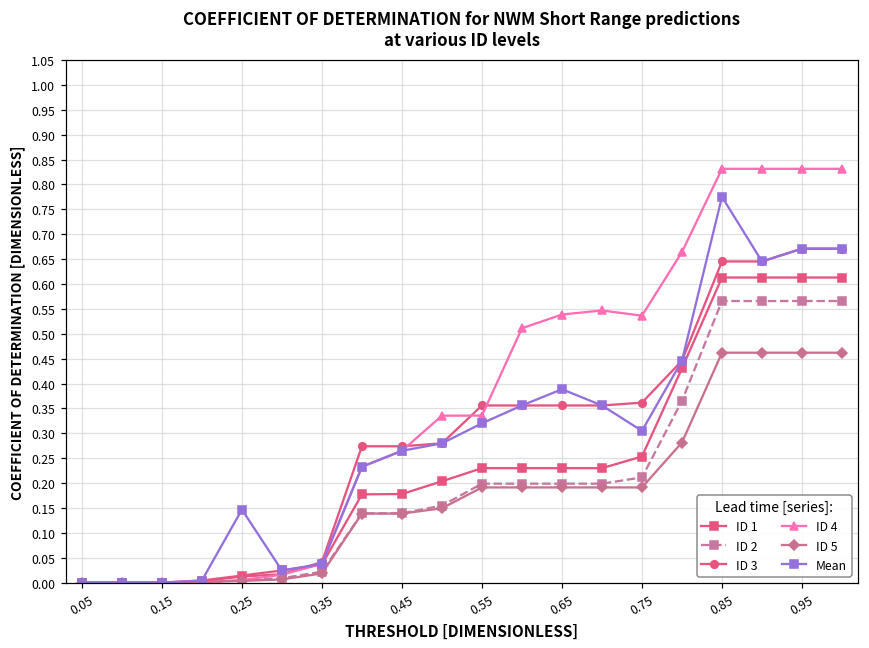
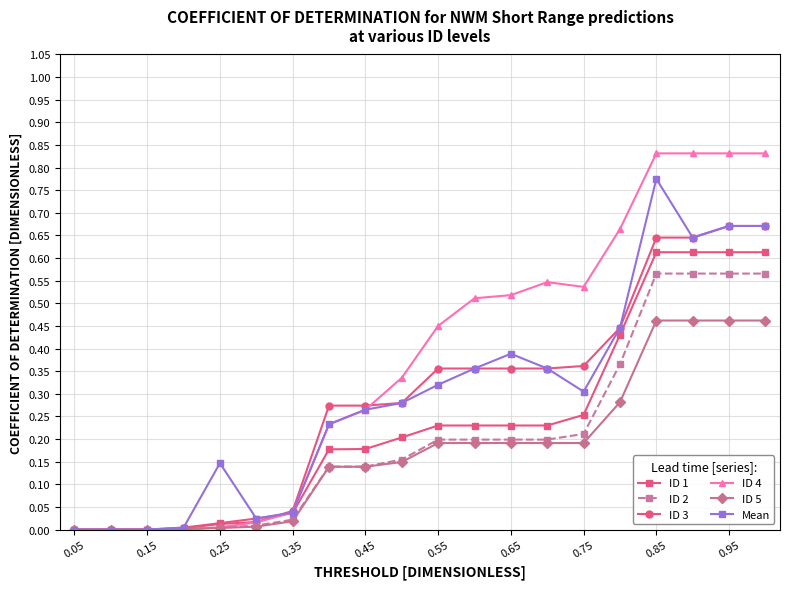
ID 4, 0.55: 0.34 -> 0.45
ID 4, 0.65: 0.54 -> 0.52
